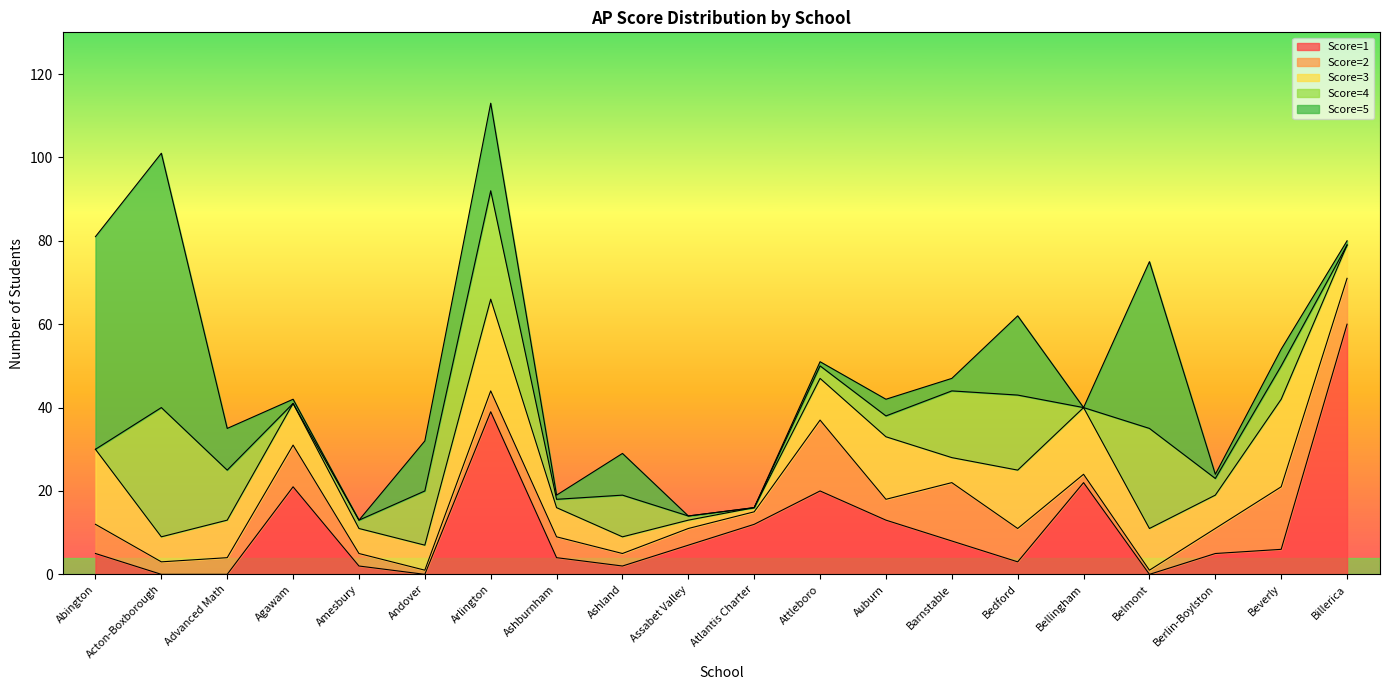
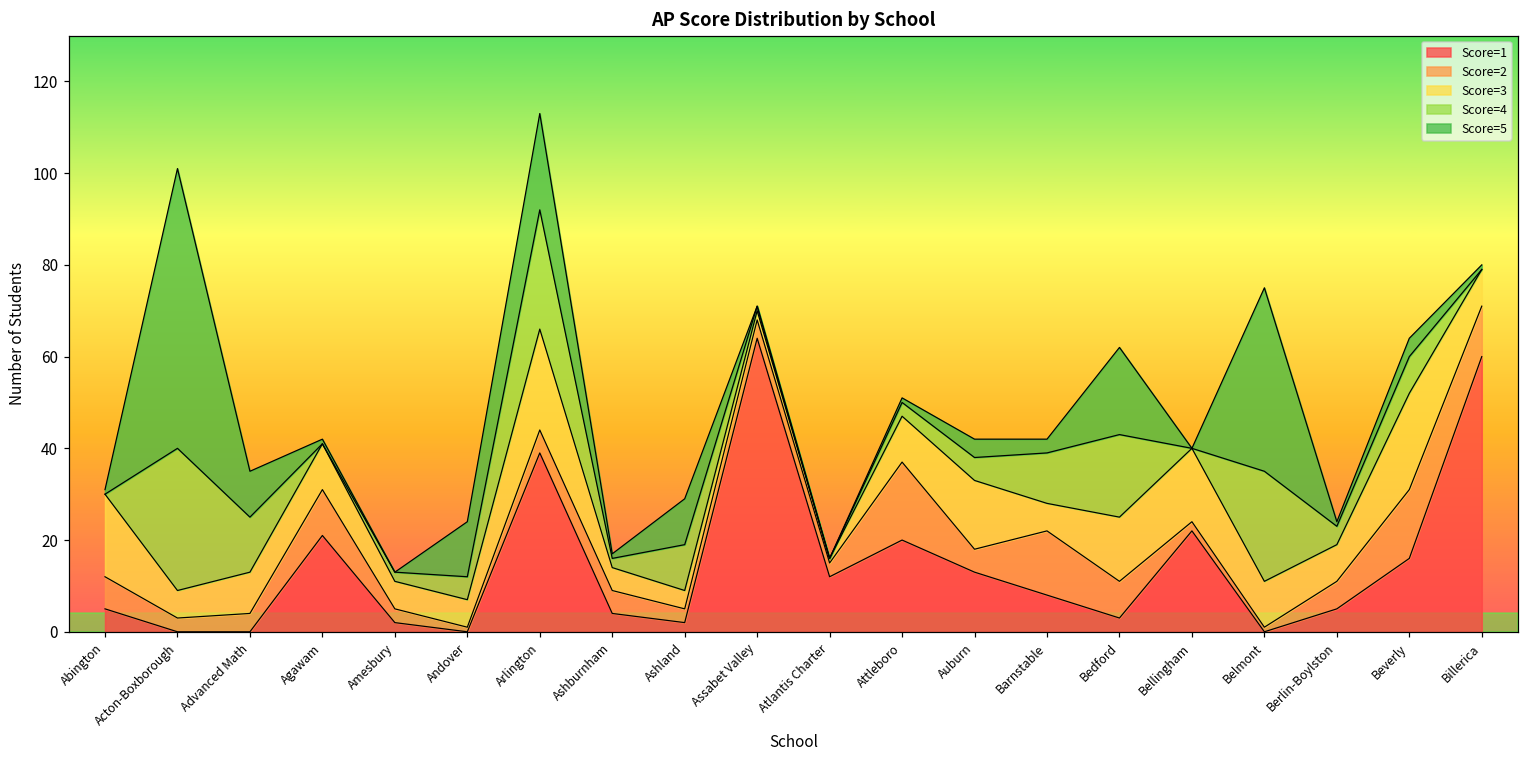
Score=5, Abington: 51 -> 1
Score=4, Andover: 13 -> 5
Score=3, Ashburnham: 7 -> 5
Score=1, Assabet Valley: 7 -> 64
Score=4, Barnstable: 16 -> 11
Score=1, Beverly: 6 -> 16
